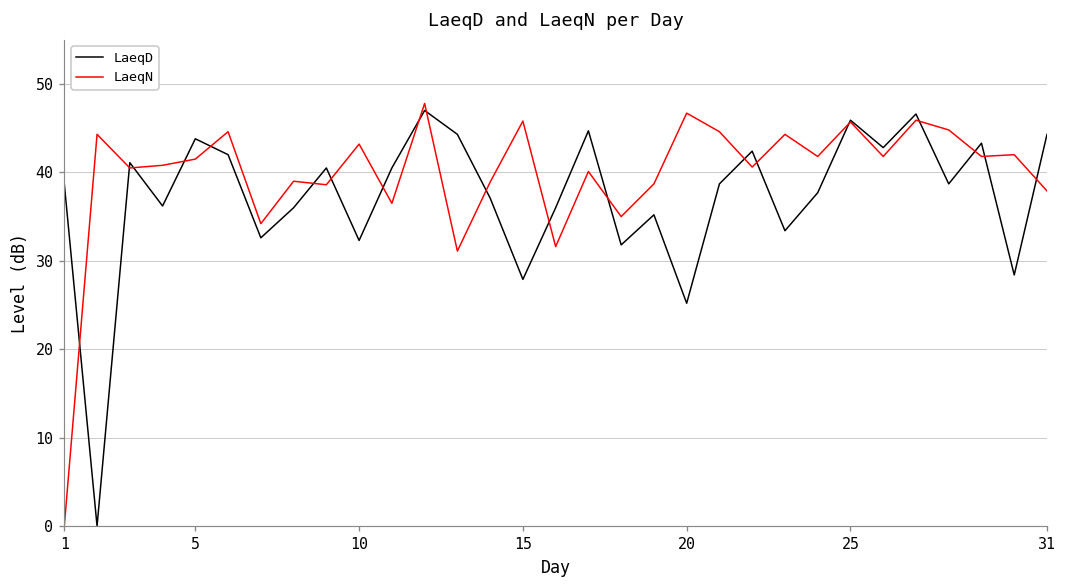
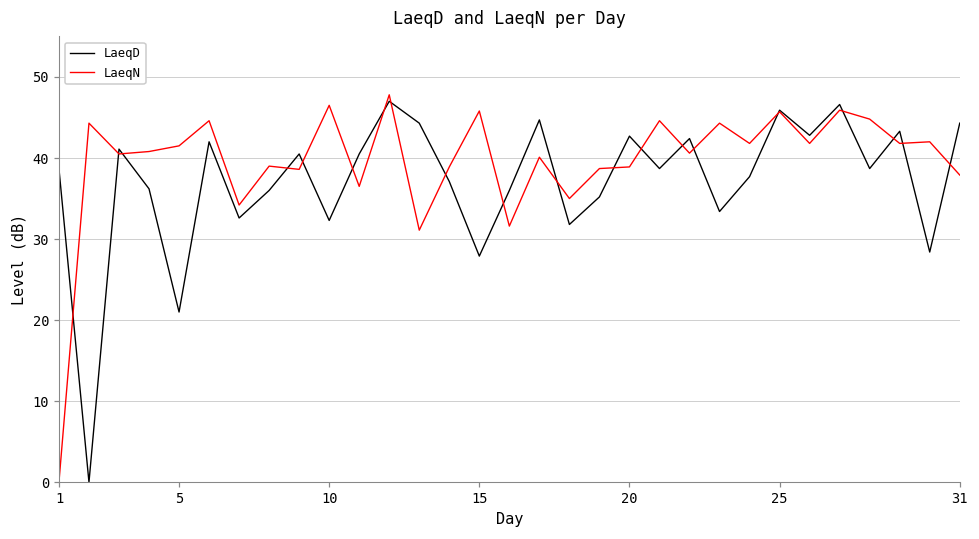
LaeqD, 5: 44 -> 21
LaeqN, 10: 43 -> 47
LaeqD, 20: 25 -> 43
LaeqN, 20: 47 -> 39
